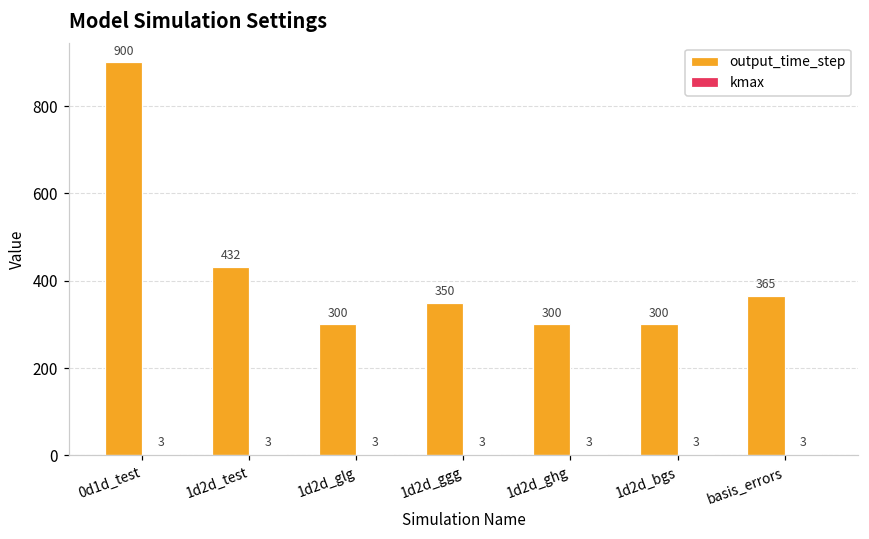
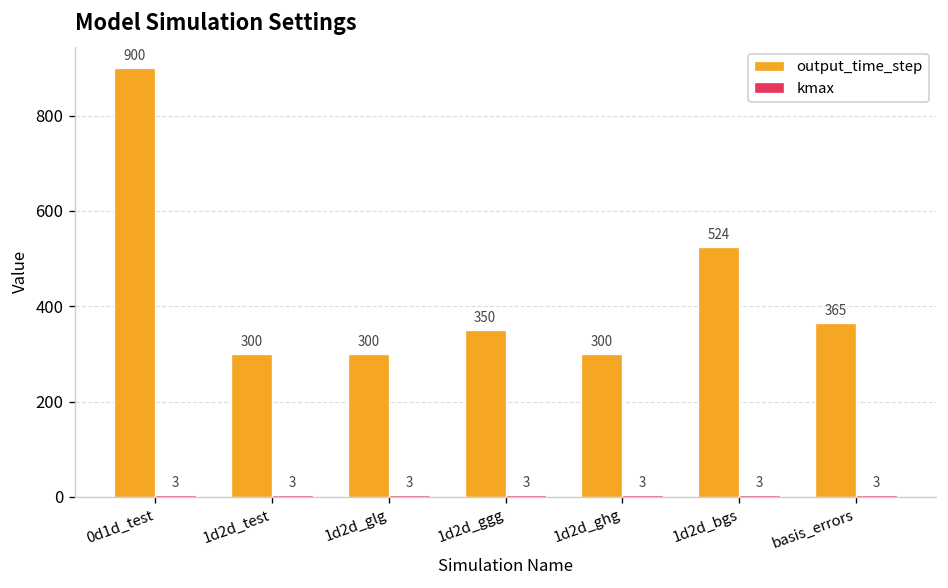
output_time_step, 1d2d_test: 432 -> 300
output_time_step, 1d2d_bgs: 300 -> 524
